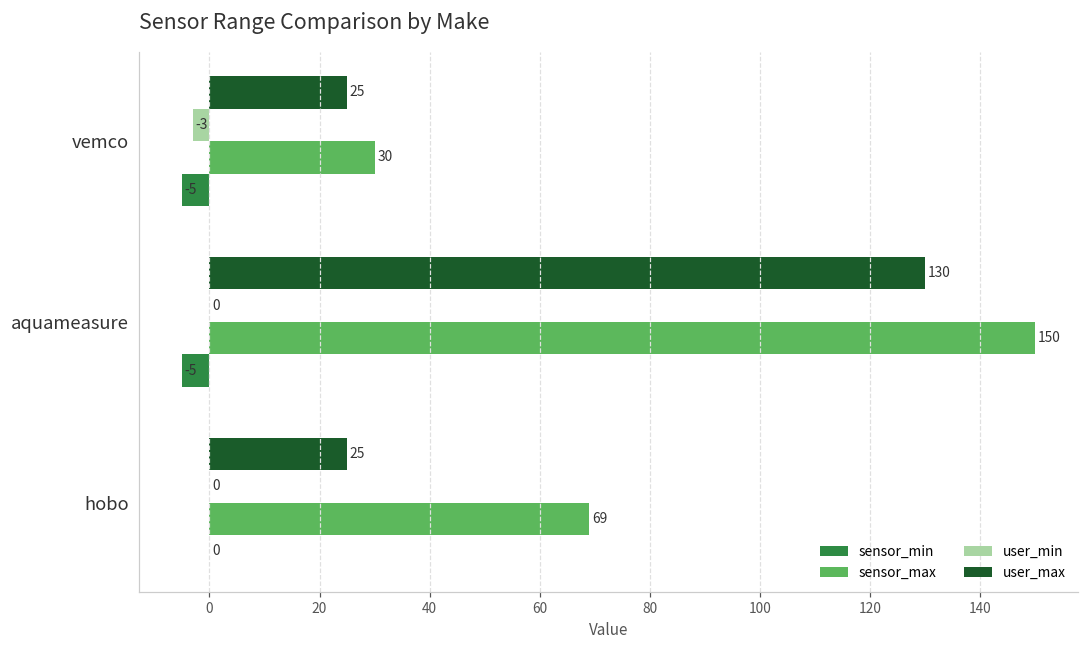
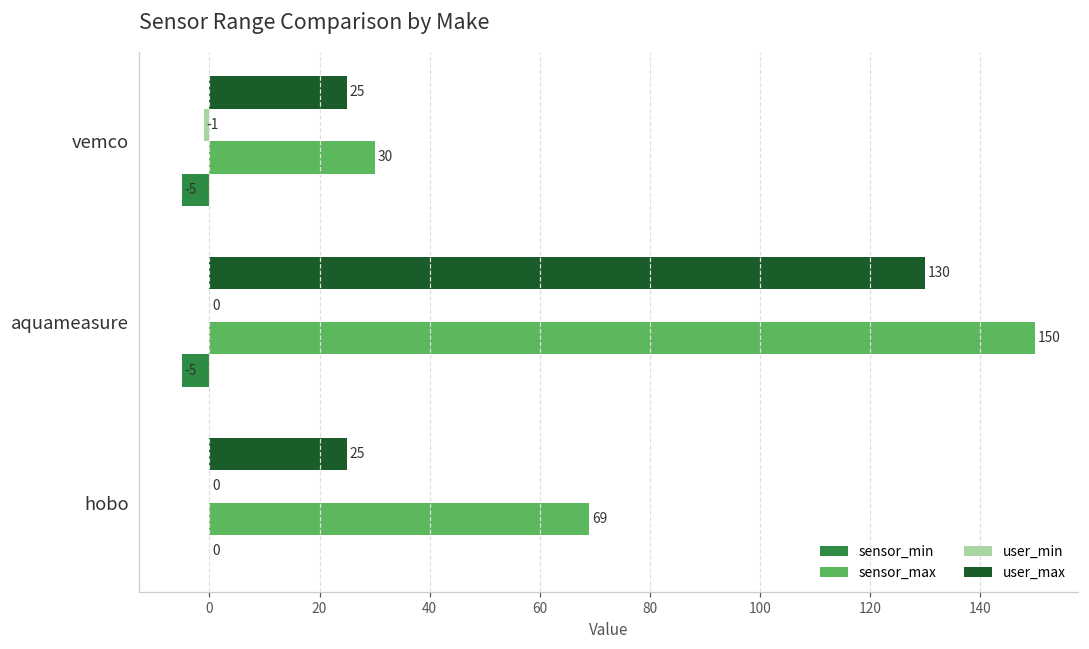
user_min, vemco: -3 -> -1
